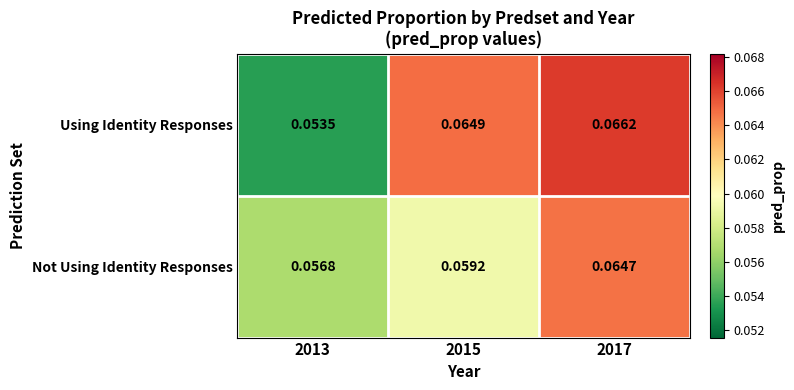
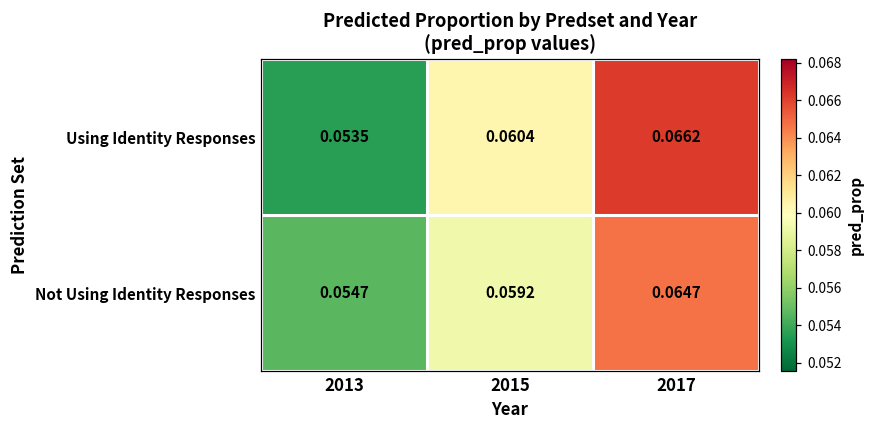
Using Identity Responses, 2015: 0.0649 -> 0.0604
Not Using Identity Responses, 2013: 0.0568 -> 0.0547
